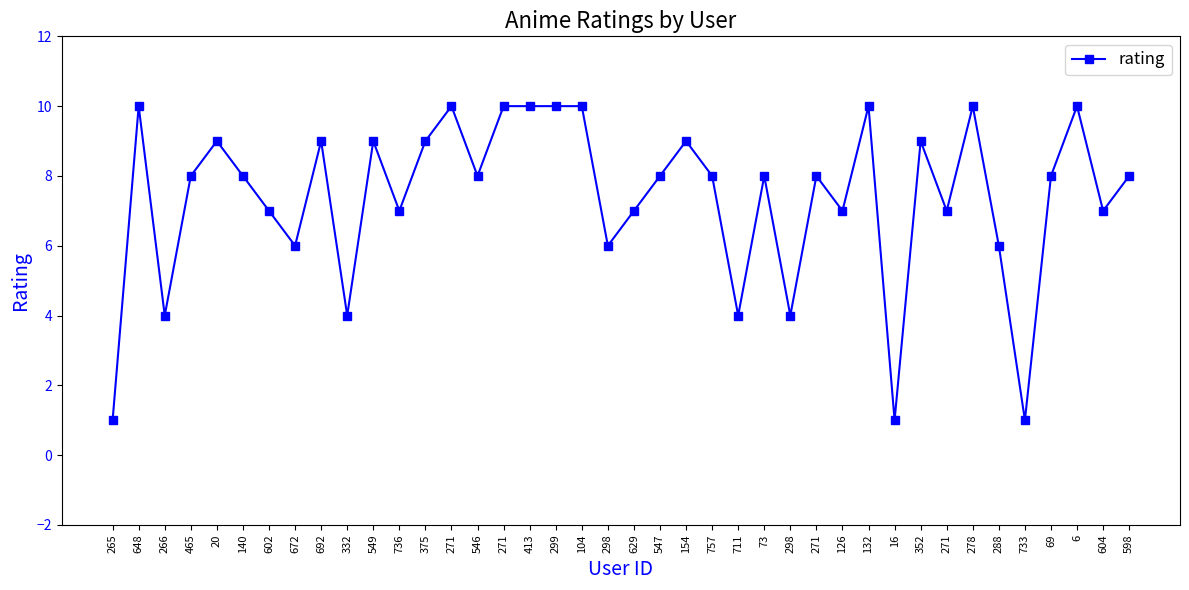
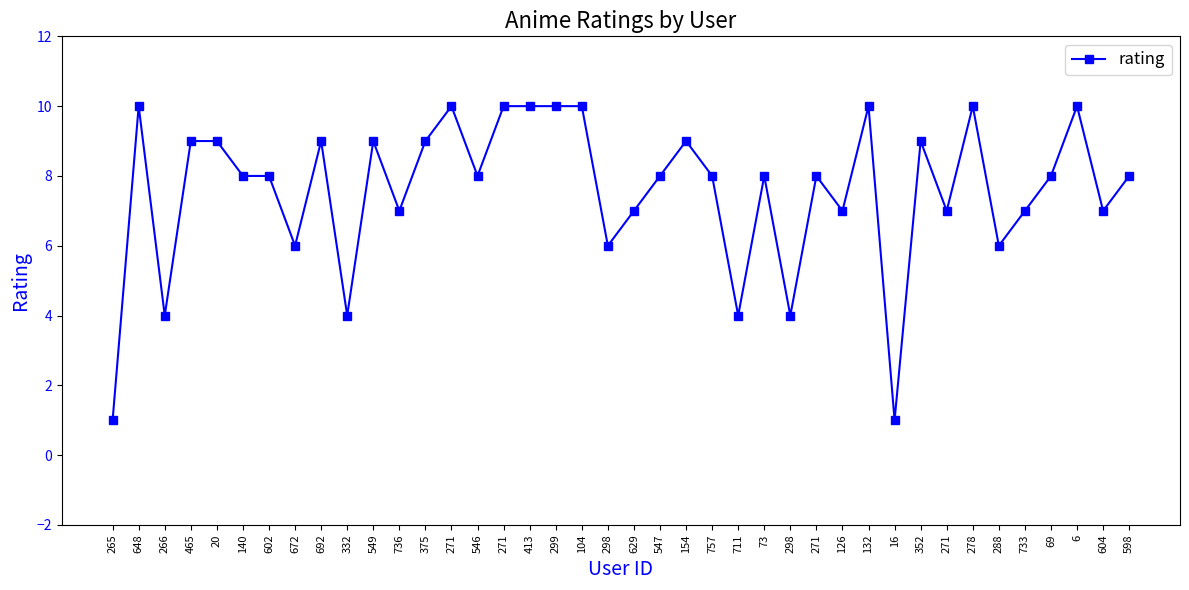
465: 8 -> 9
602: 7 -> 8
733: 1 -> 7
